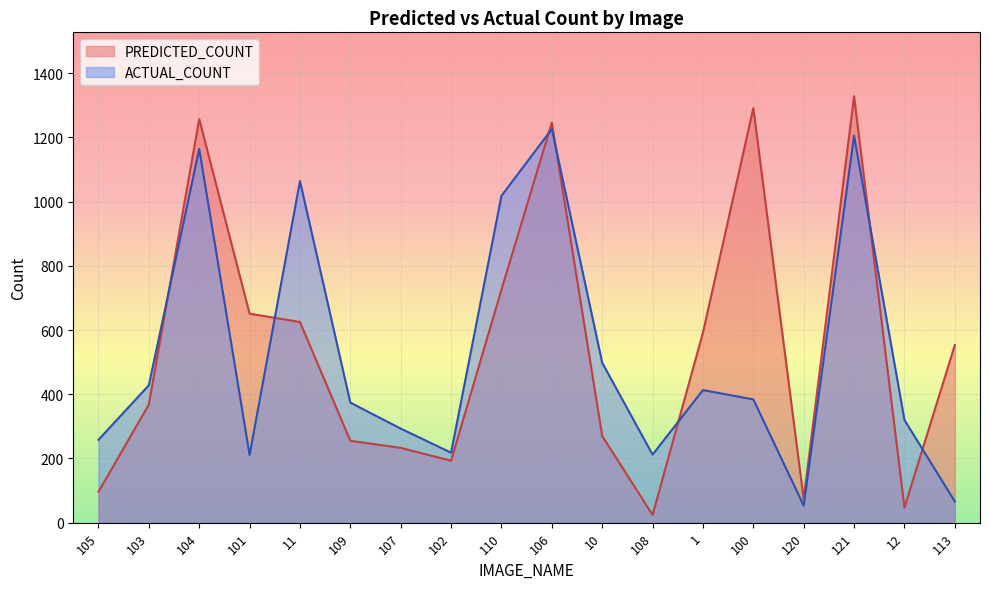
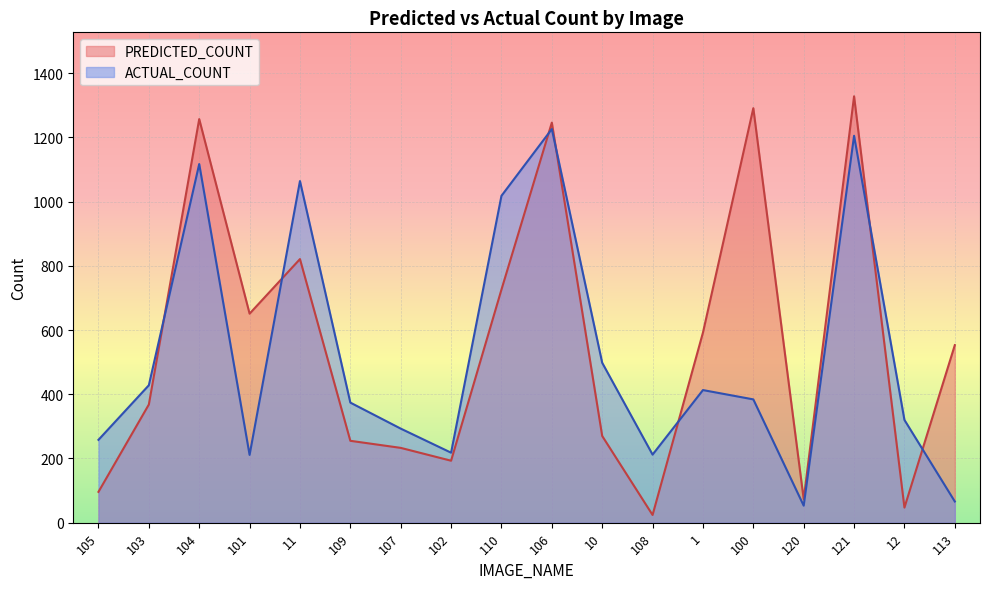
ACTUAL_COUNT, 104: 1160 -> 1120
PREDICTED_COUNT, 11: 630 -> 820
